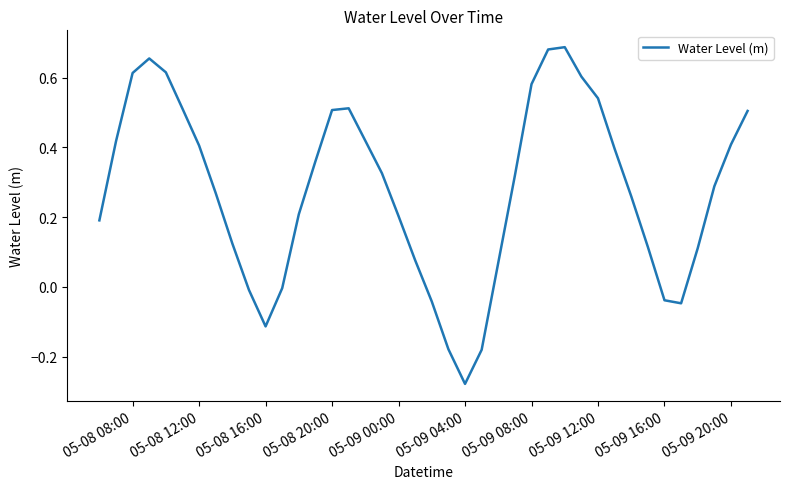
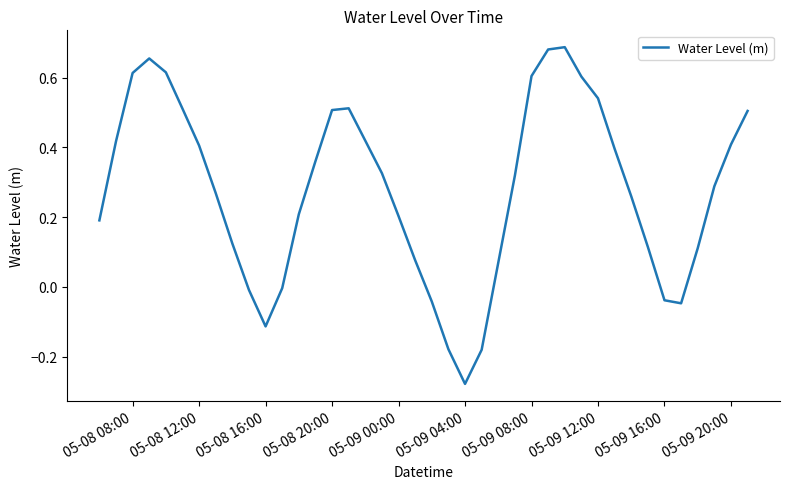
05-09 08:00: 0.58 -> 0.60
